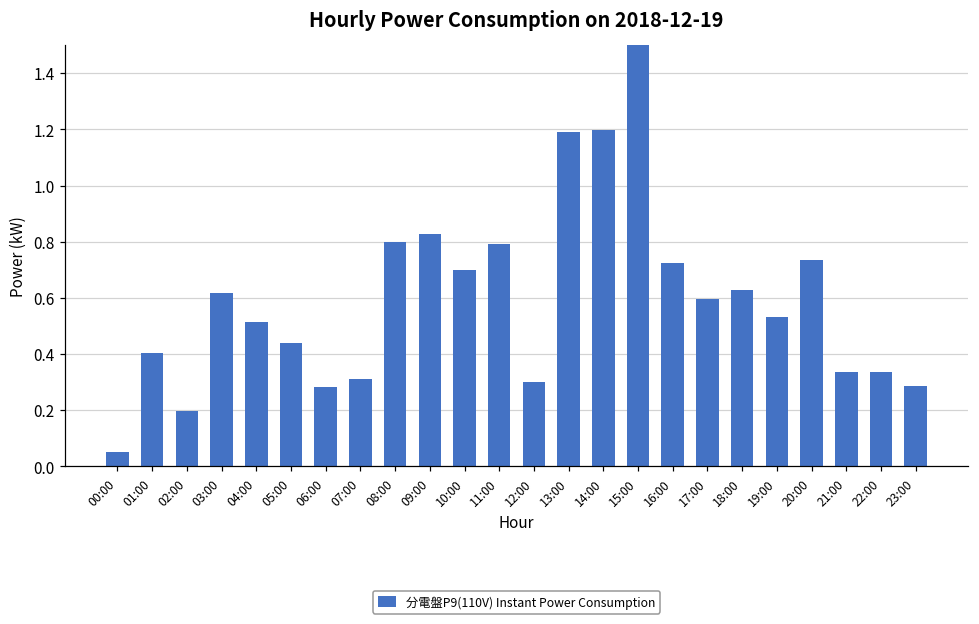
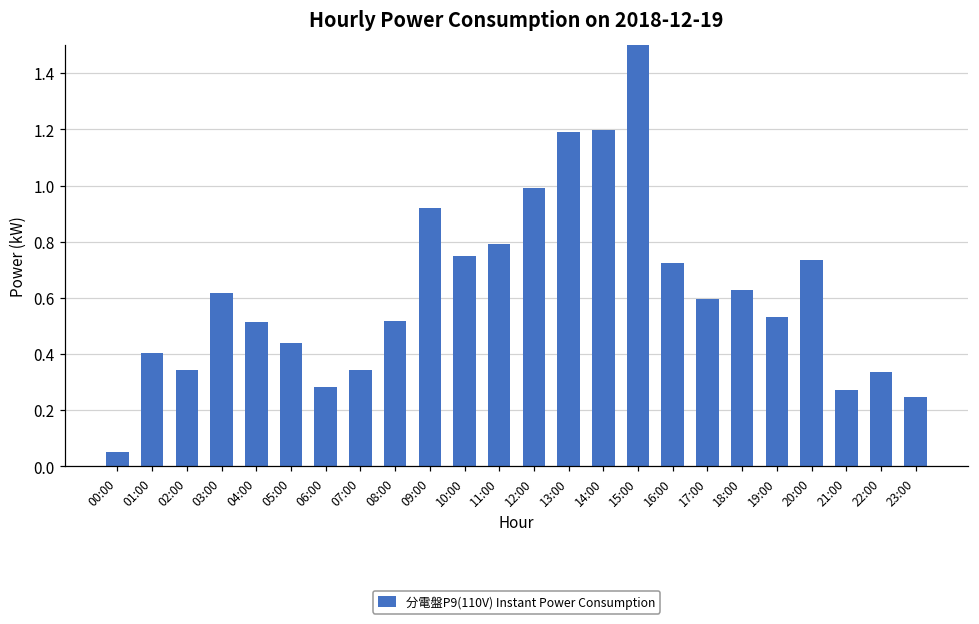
02:00: 0.20 -> 0.34
07:00: 0.31 -> 0.34
08:00: 0.80 -> 0.52
09:00: 0.83 -> 0.92
10:00: 0.70 -> 0.75
12:00: 0.30 -> 0.99
21:00: 0.34 -> 0.27
23:00: 0.29 -> 0.25
